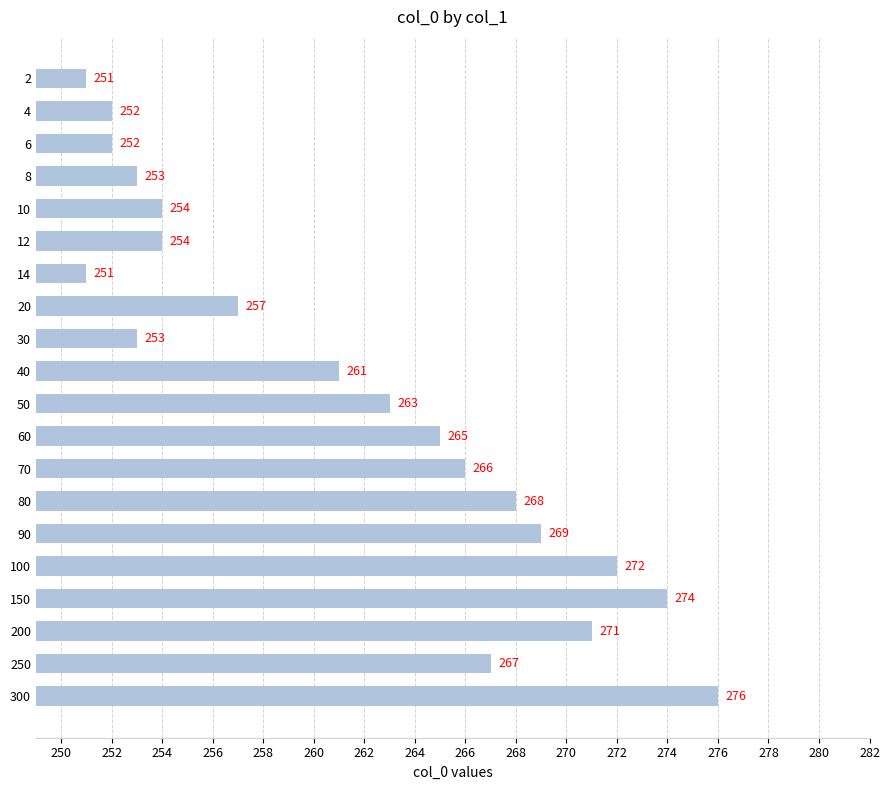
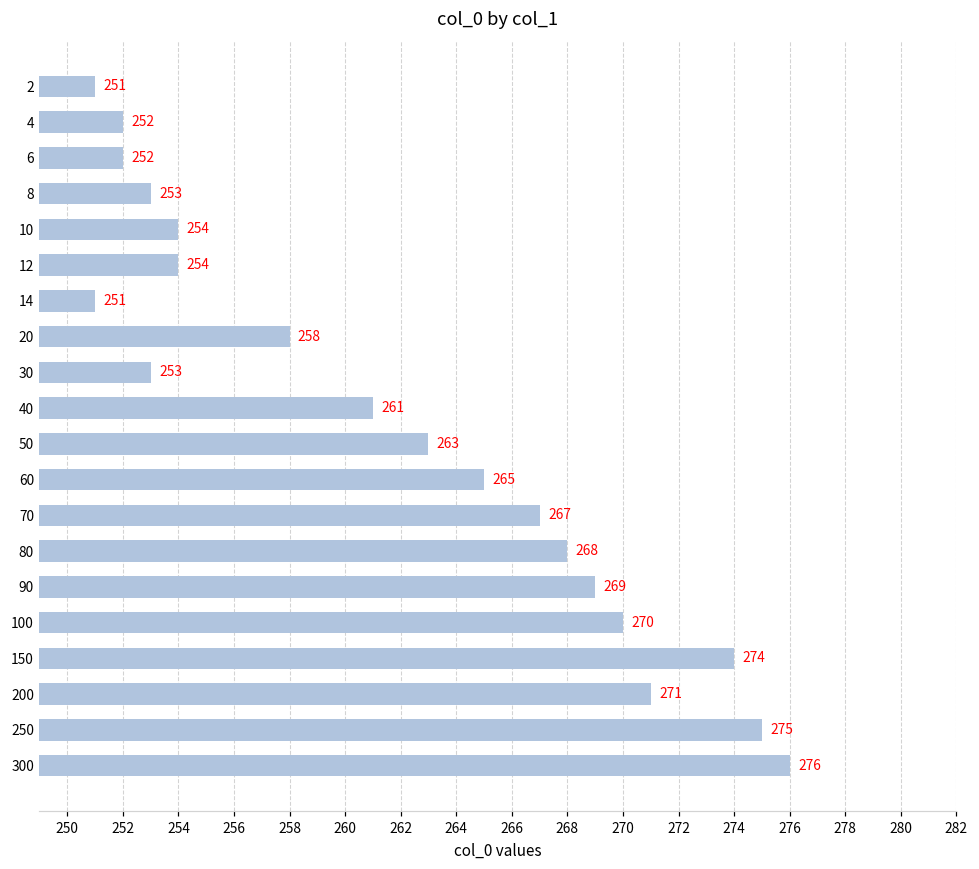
20: 257 -> 258
70: 266 -> 267
100: 272 -> 270
250: 267 -> 275
